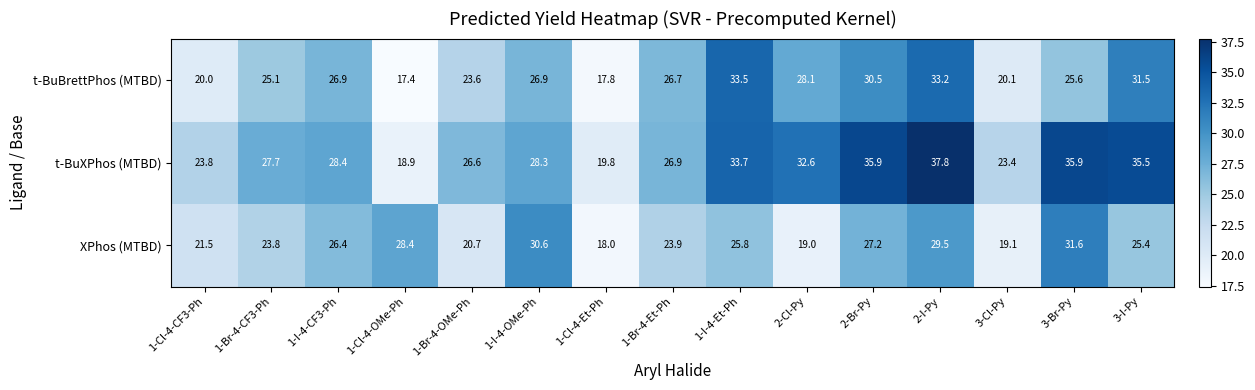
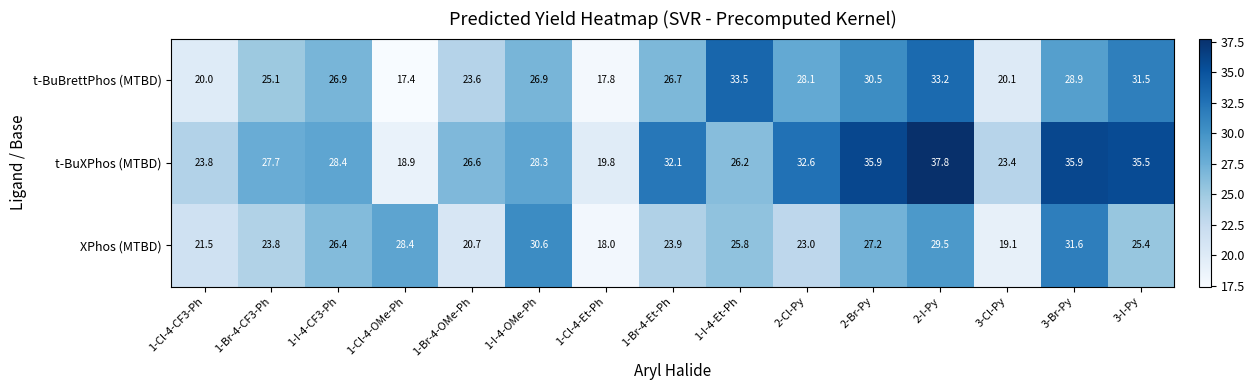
t-BuBrettPhos (MTBD), 3-Br-Py: 25.6 -> 28.9
t-BuXPhos (MTBD), 1-Br-4-Et-Ph: 26.9 -> 32.1
t-BuXPhos (MTBD), 1-I-4-Et-Ph: 33.7 -> 26.2
XPhos (MTBD), 2-Cl-Py: 19.0 -> 23.0
